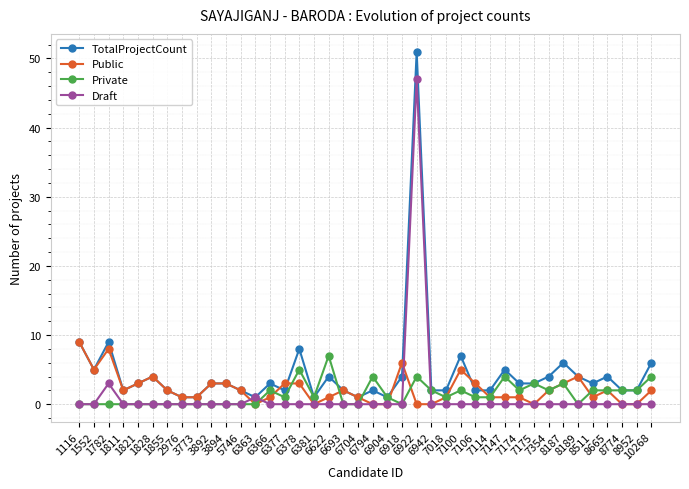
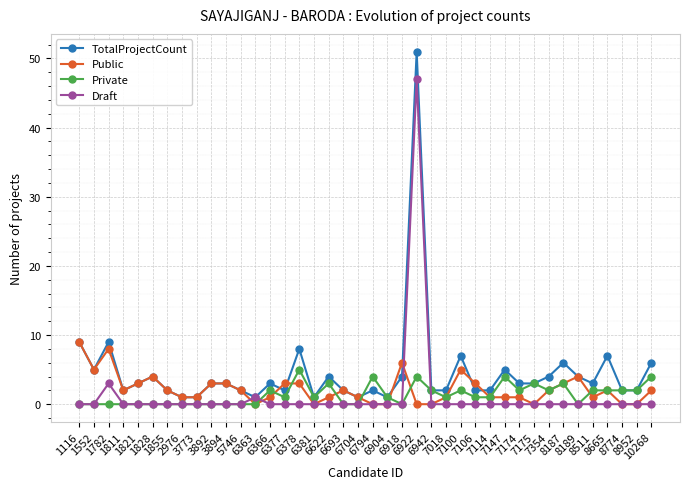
Private, 6622: 7 -> 3
TotalProjectCount, 8665: 4 -> 7
